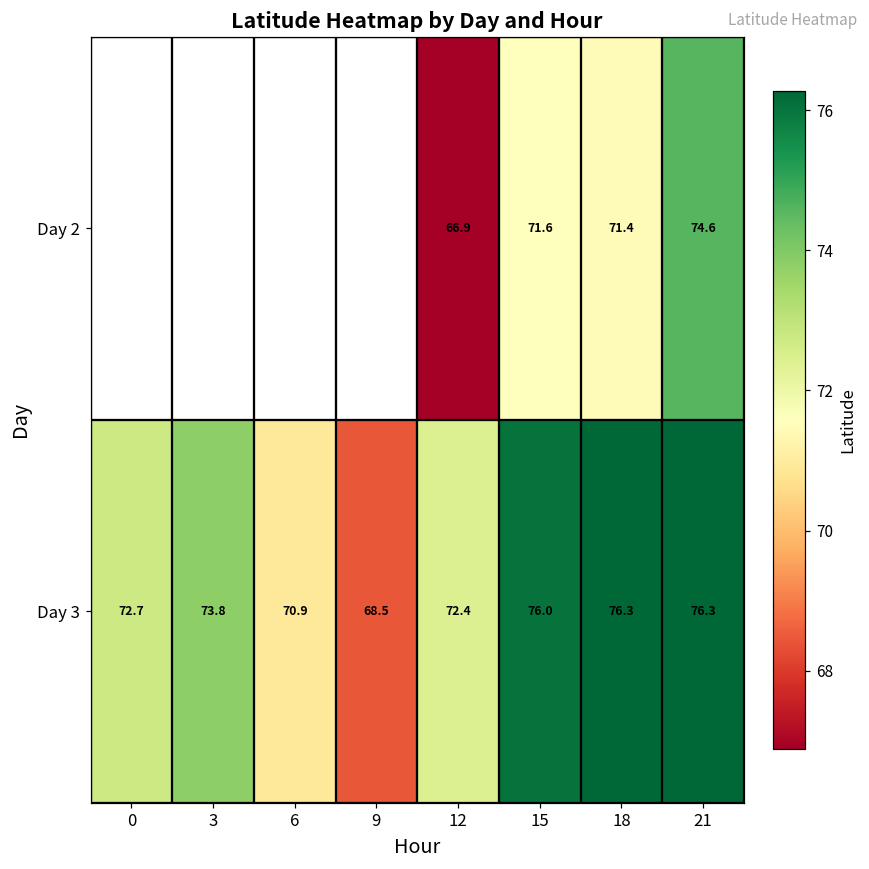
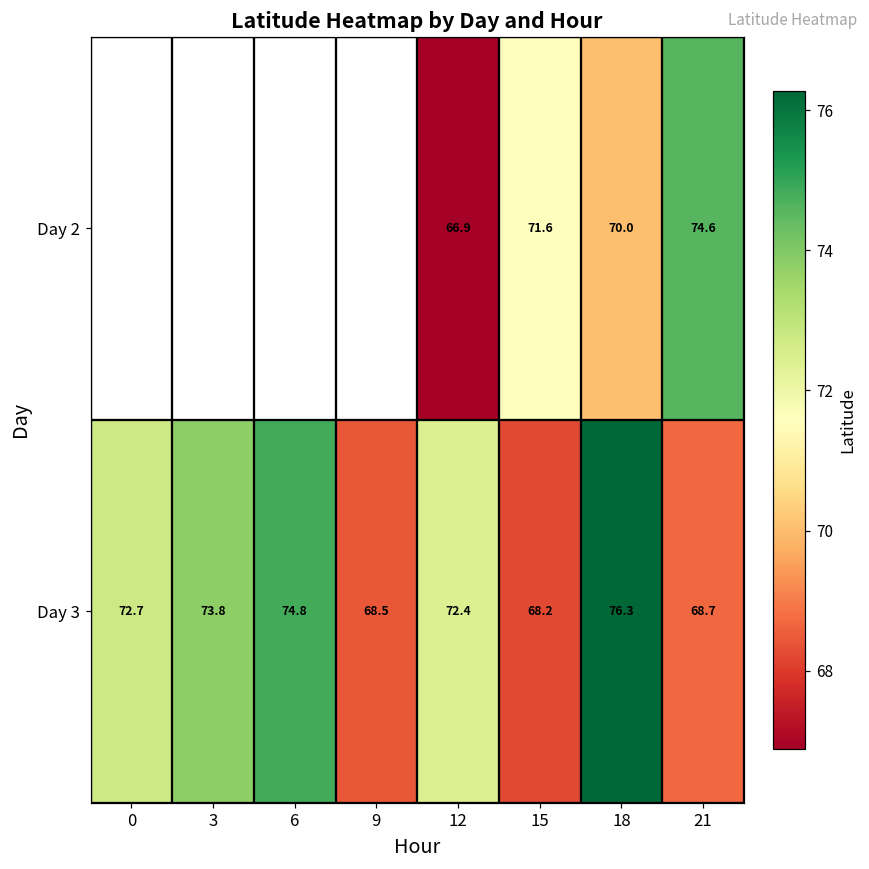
Day 2, 18: 71.4 -> 70.0
Day 3, 6: 70.9 -> 74.8
Day 3, 15: 76.0 -> 68.2
Day 3, 21: 76.3 -> 68.7
